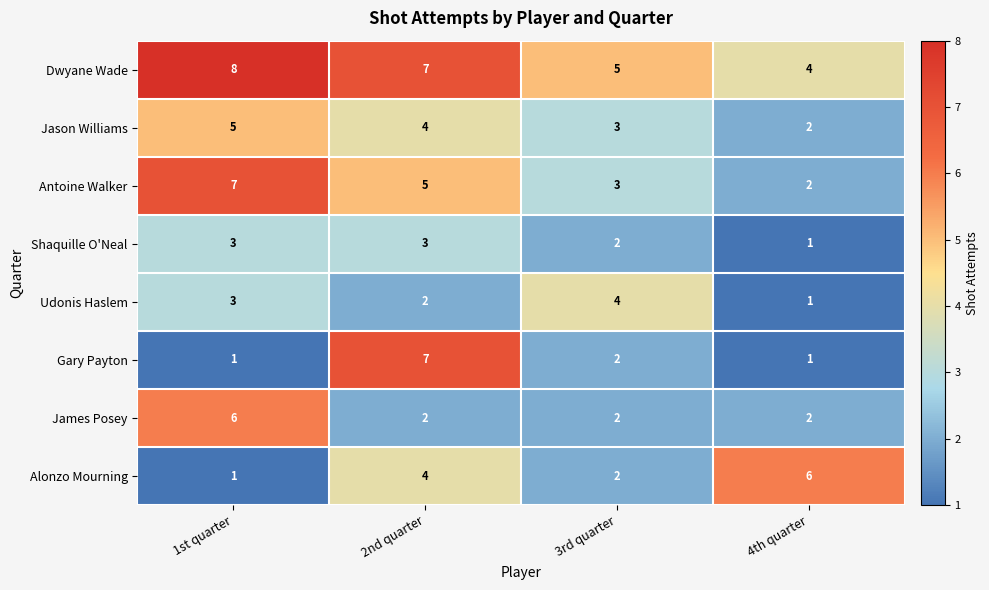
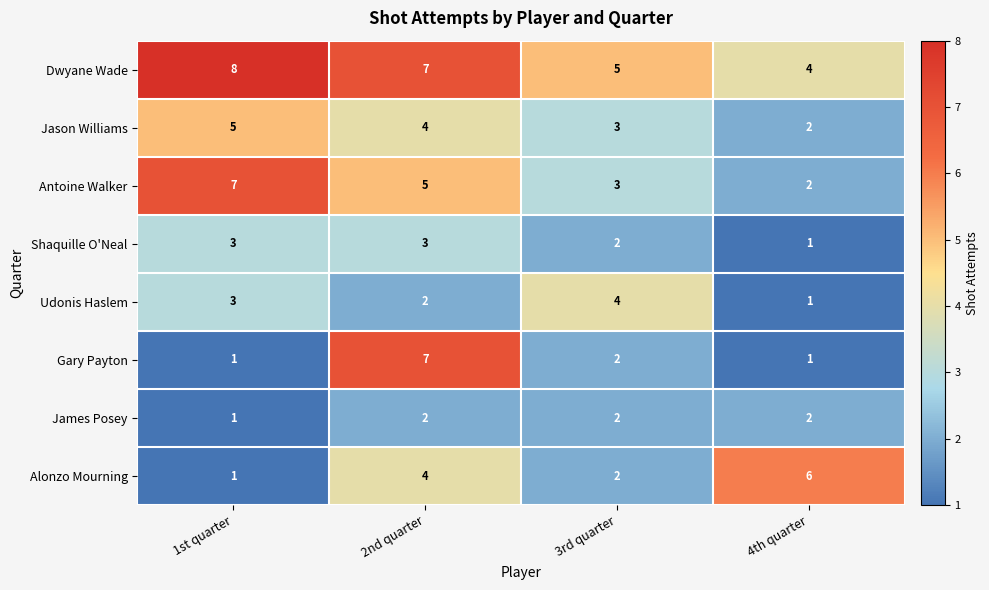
James Posey, 1st quarter: 6 -> 1
